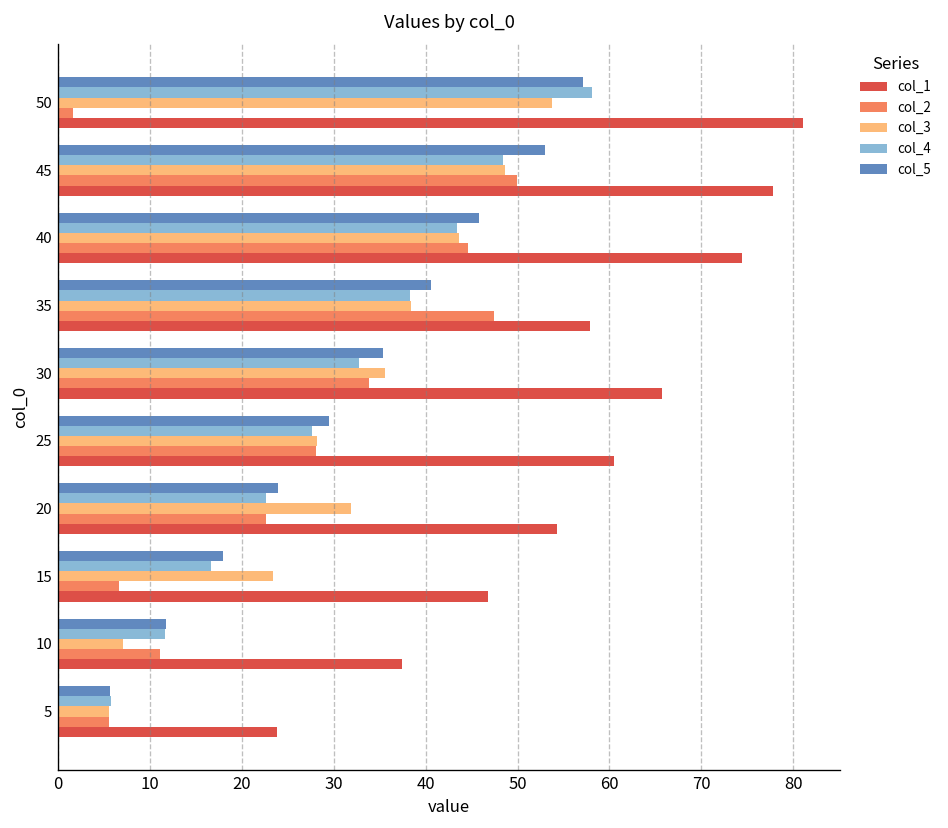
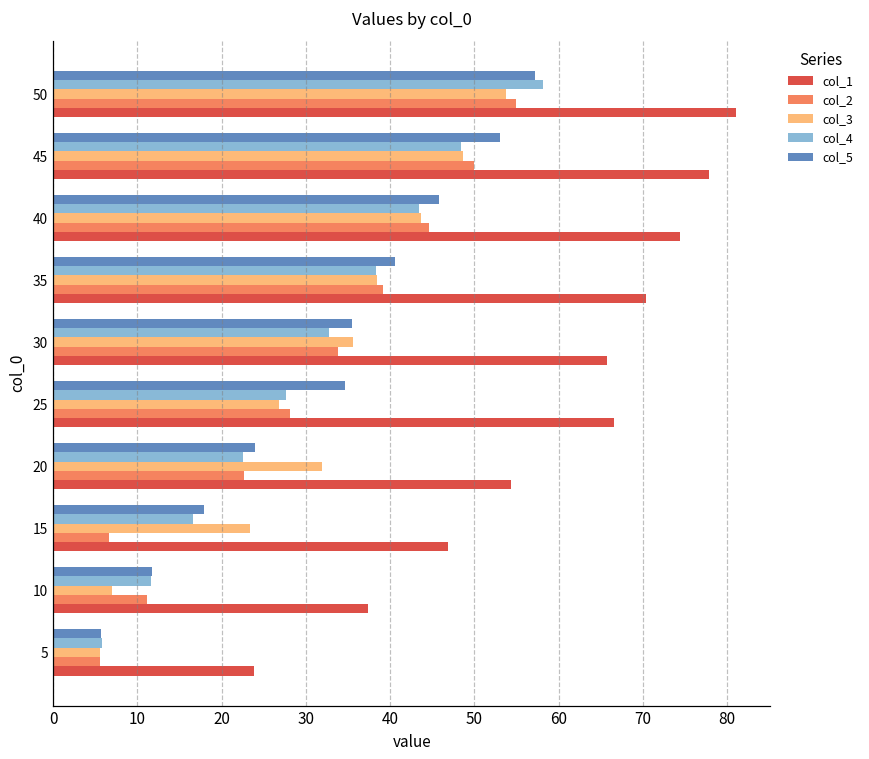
col_2, 50: 2 -> 55
col_2, 35: 47 -> 39
col_1, 35: 58 -> 70
col_5, 25: 29 -> 35
col_3, 25: 28 -> 27
col_1, 25: 60 -> 67
